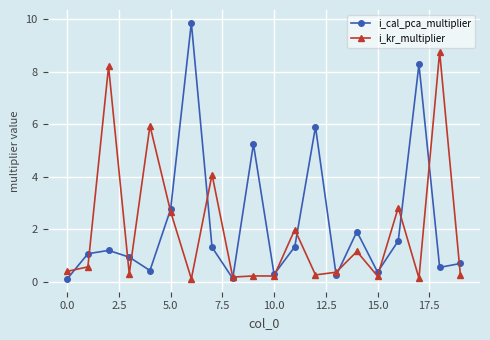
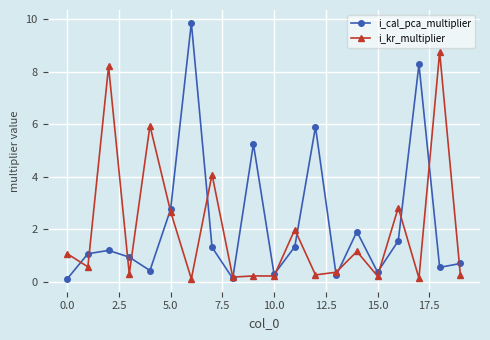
i_kr_multiplier, 0.0: 0.4 -> 1.1
